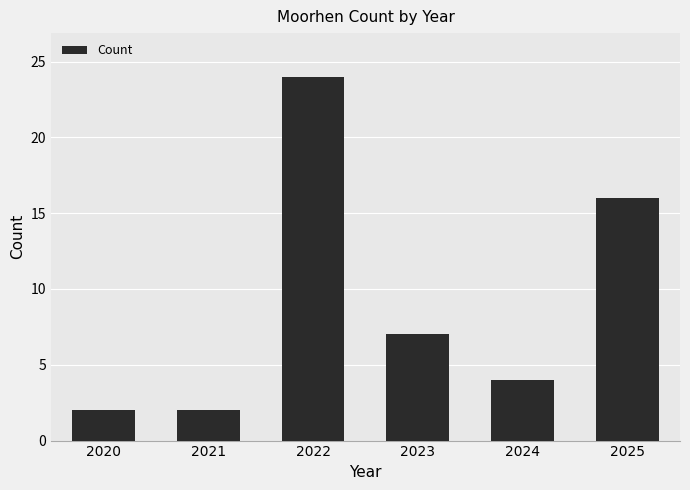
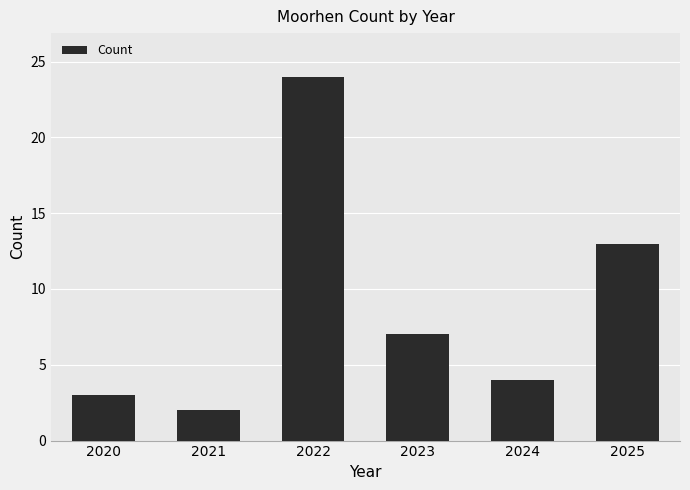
2020: 2 -> 3
2025: 16 -> 13
